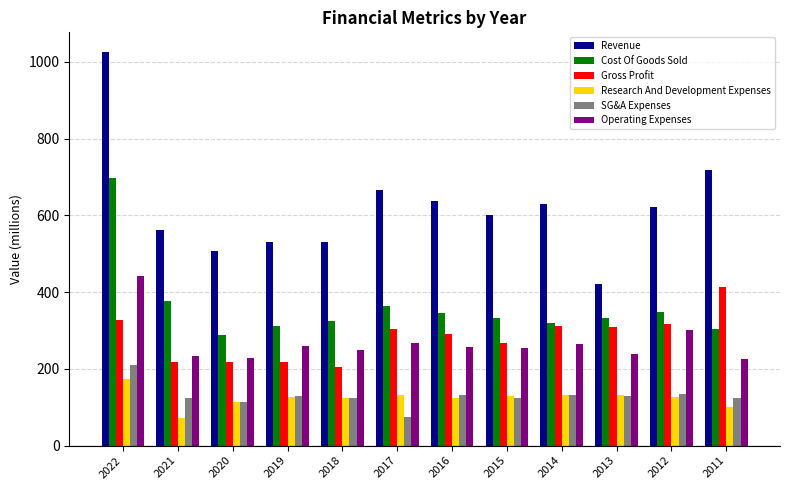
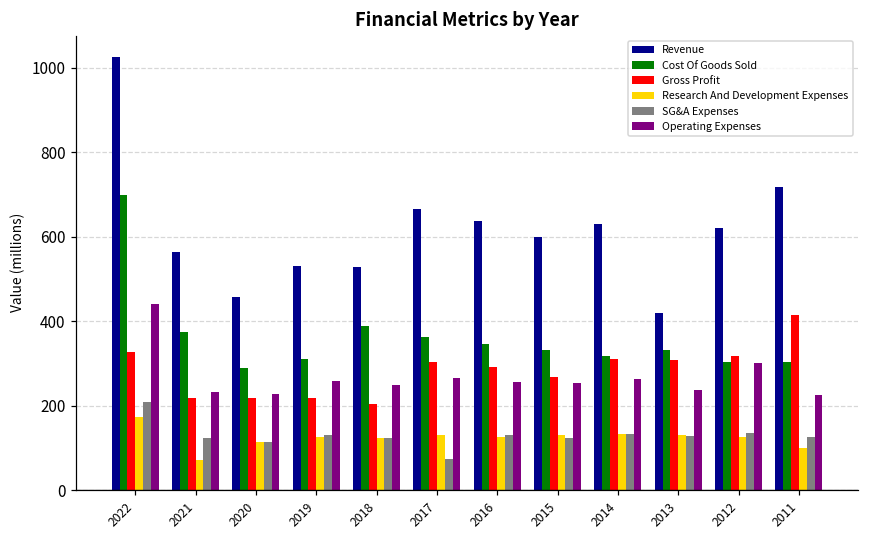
Revenue, 2020: 510 -> 460
Cost Of Goods Sold, 2018: 330 -> 390
Cost Of Goods Sold, 2012: 350 -> 300
